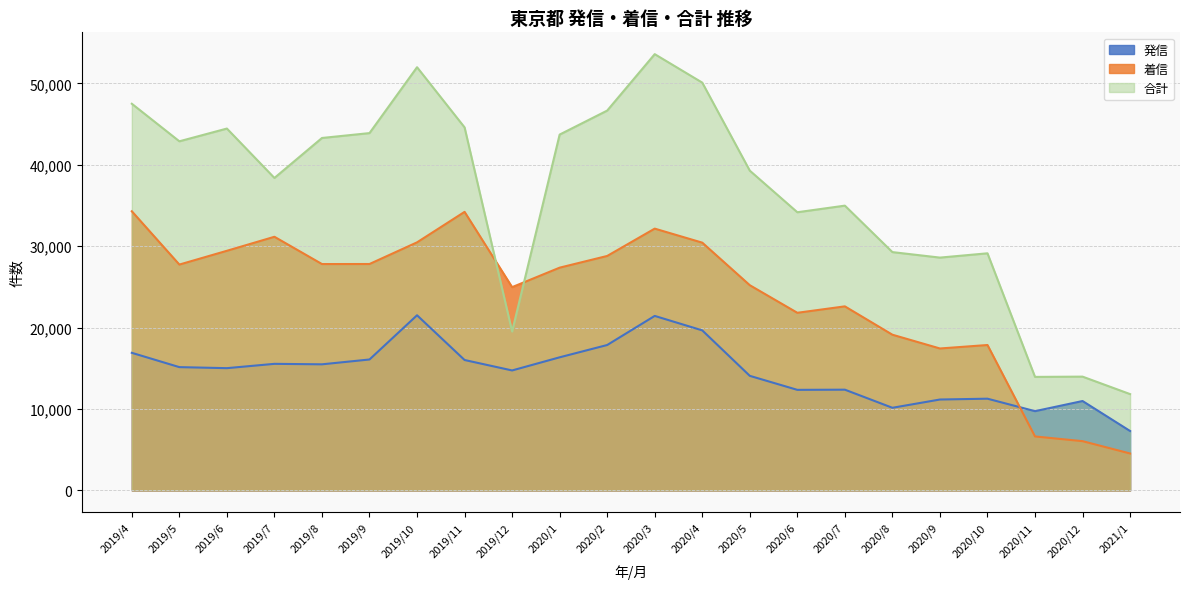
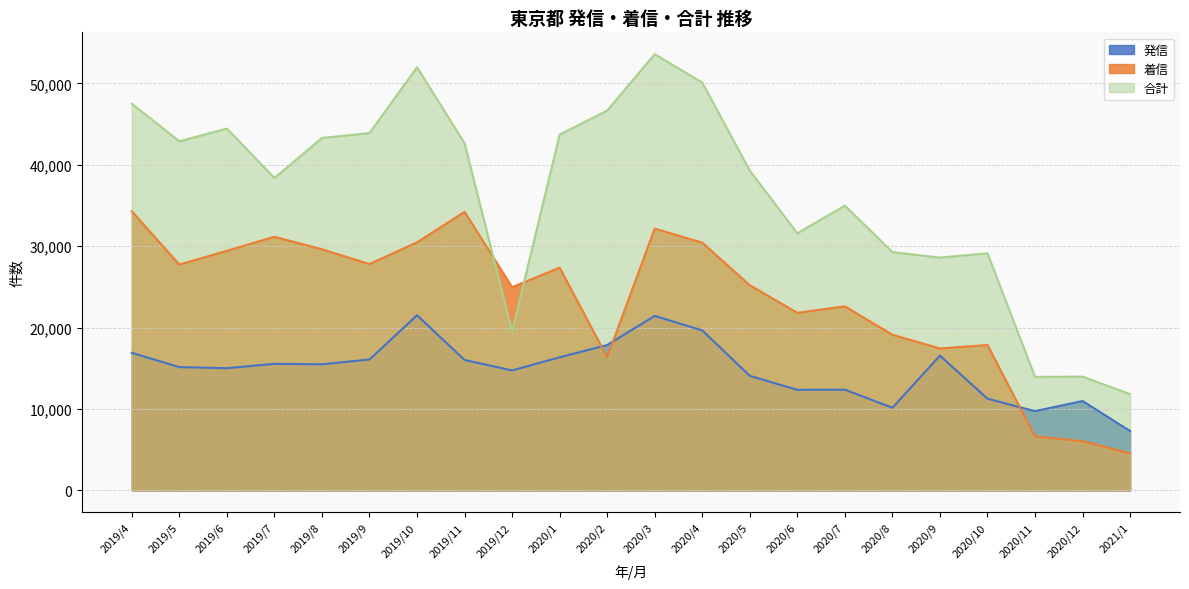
着信, 2019/8: 28,000 -> 30,000
合計, 2019/11: 45,000 -> 43,000
着信, 2020/2: 29,000 -> 16,000
合計, 2020/6: 34,000 -> 32,000
発信, 2020/9: 11,000 -> 17,000
